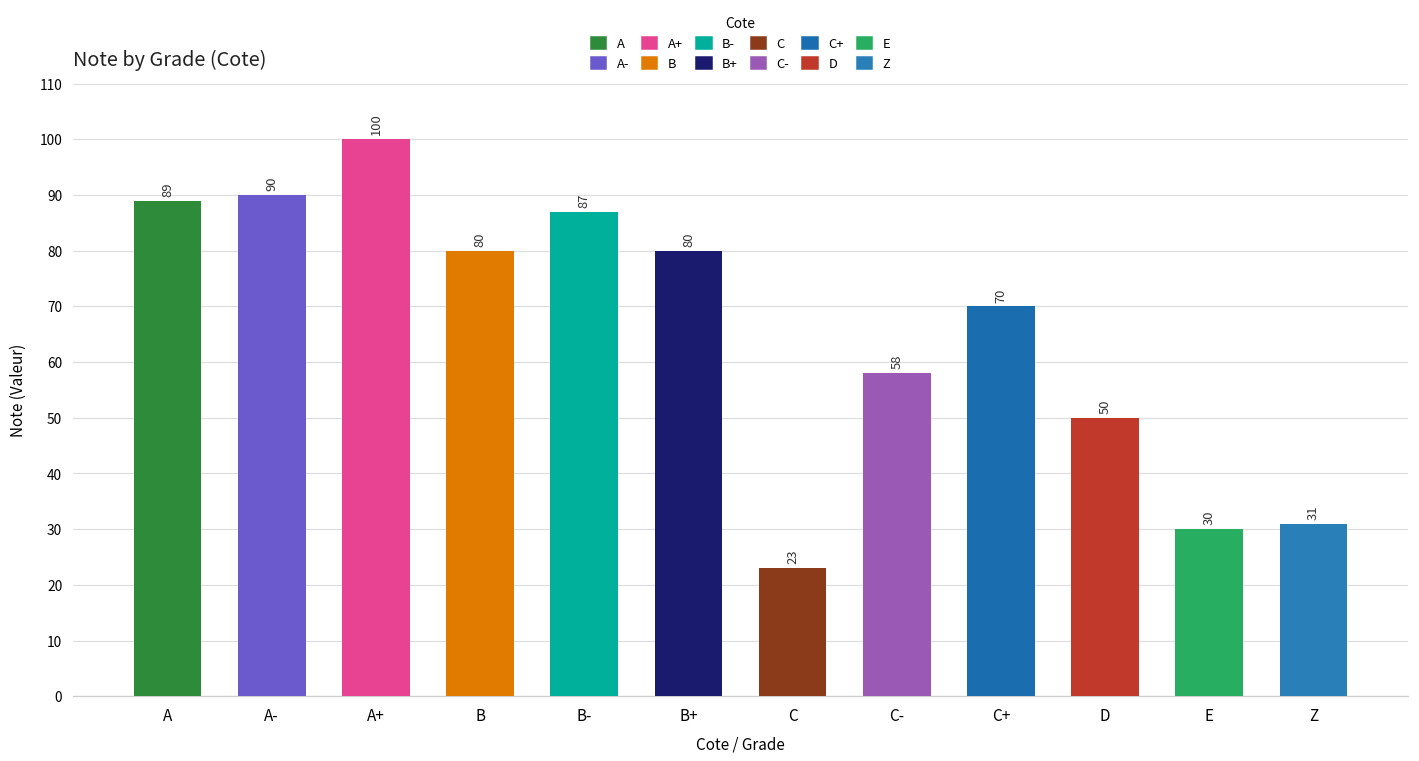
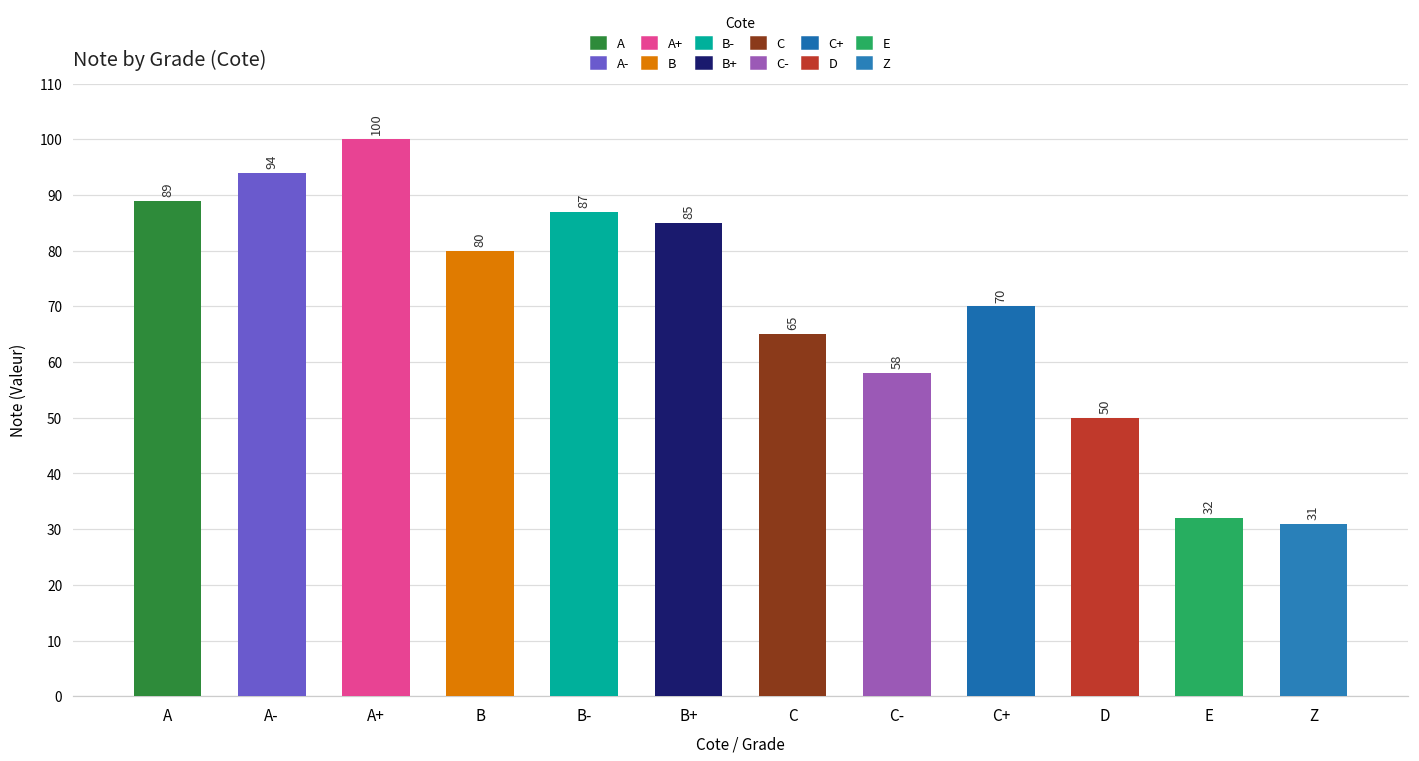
A-: 90 -> 94
B+: 80 -> 85
C: 23 -> 65
E: 30 -> 32
